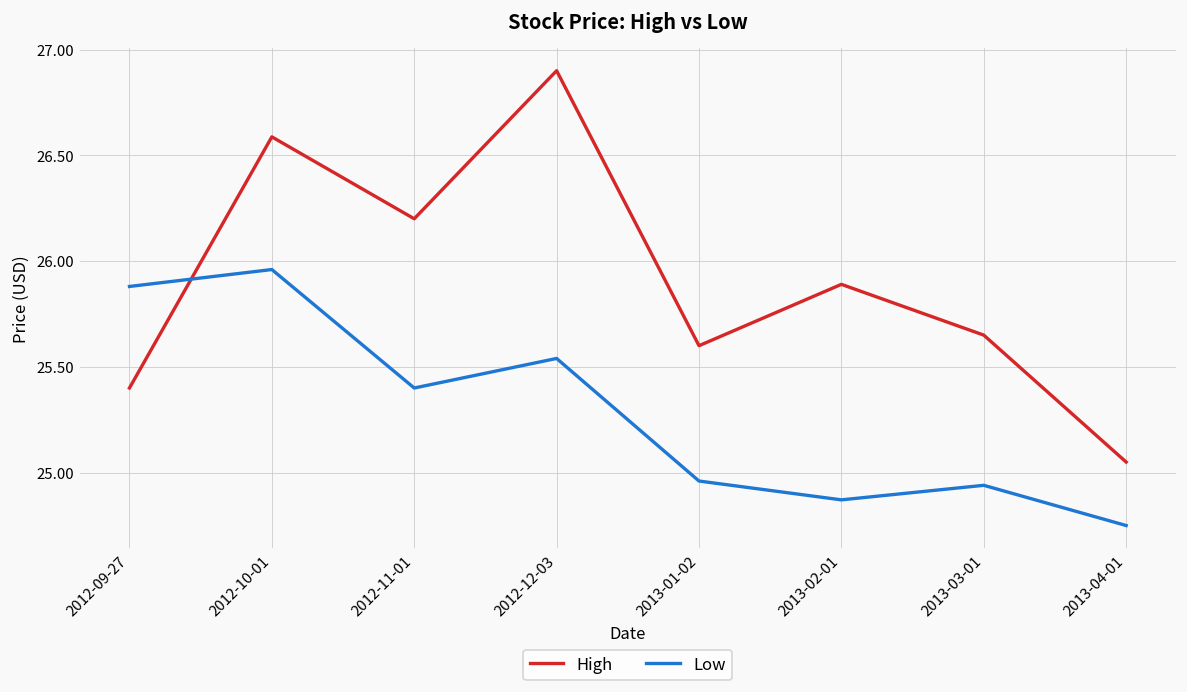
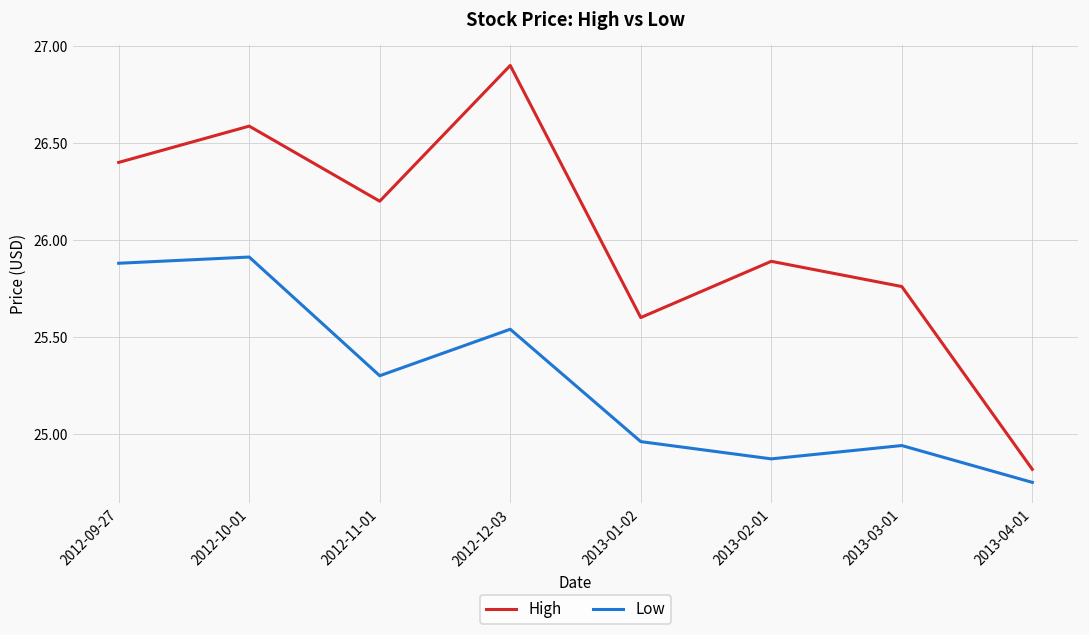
High, 2012-09-27: 25.4 -> 26.4
Low, 2012-10-01: 25.96 -> 25.91
Low, 2012-11-01: 25.4 -> 25.3
High, 2013-03-01: 25.65 -> 25.76
High, 2013-04-01: 25.05 -> 24.82
